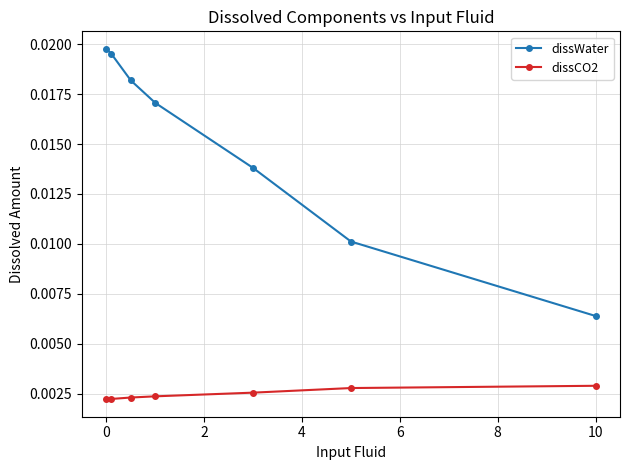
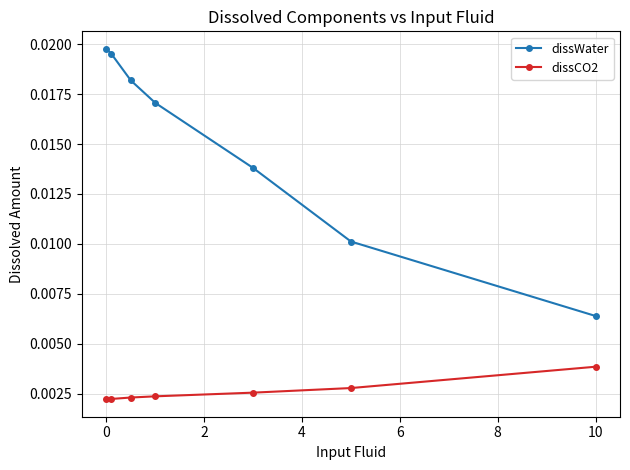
dissCO2, 10: 0.0029 -> 0.0039
